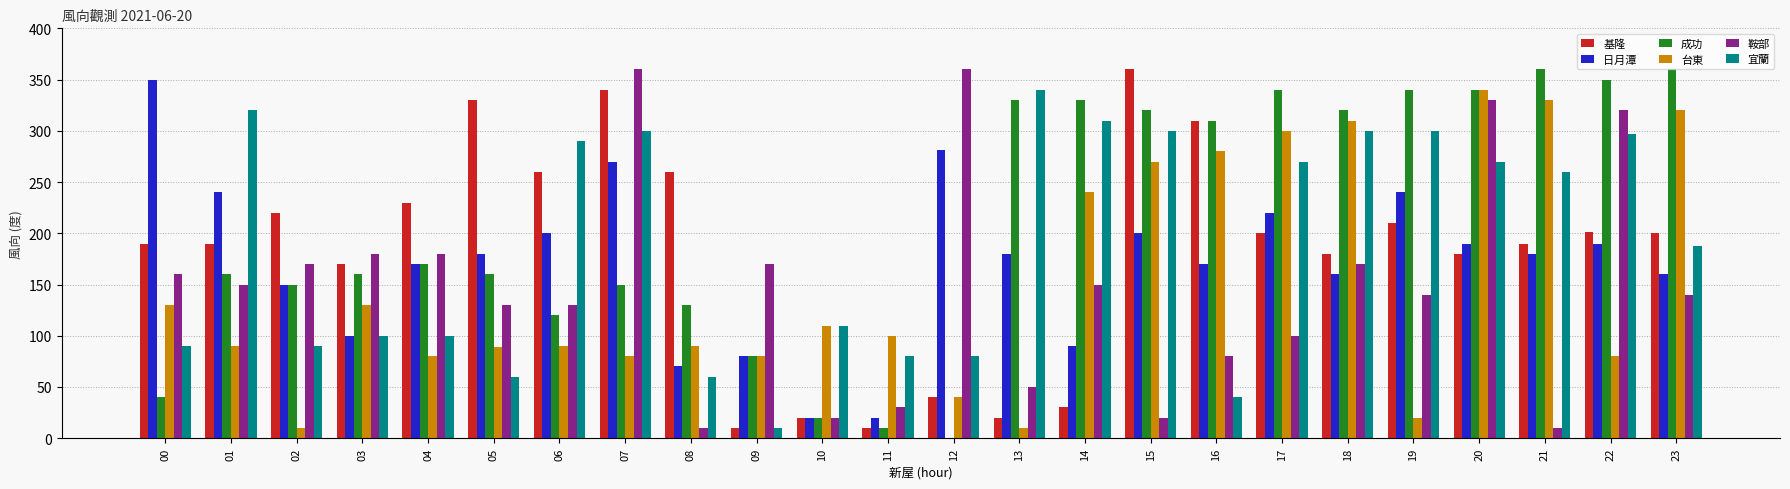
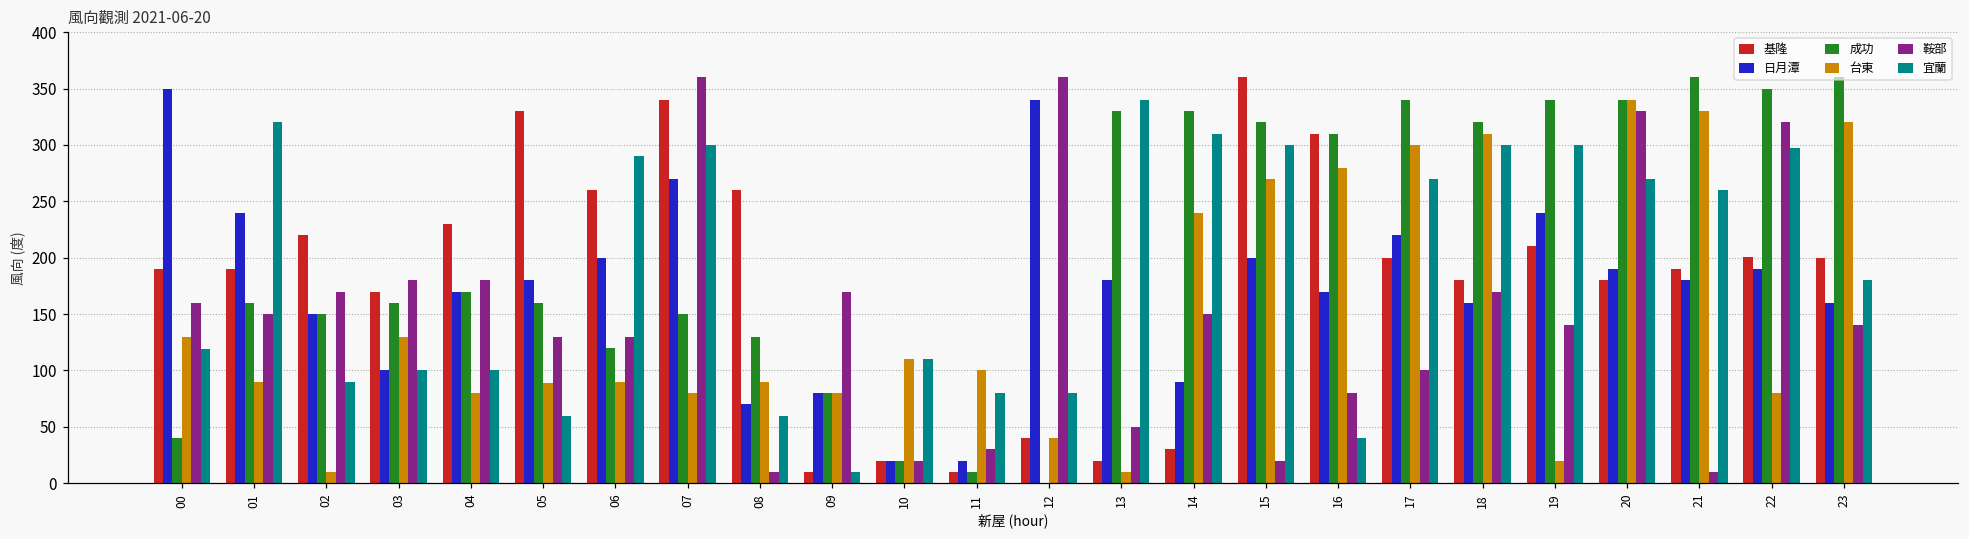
宜蘭, 00: 90 -> 119
日月潭, 12: 281 -> 340
宜蘭, 23: 188 -> 180
